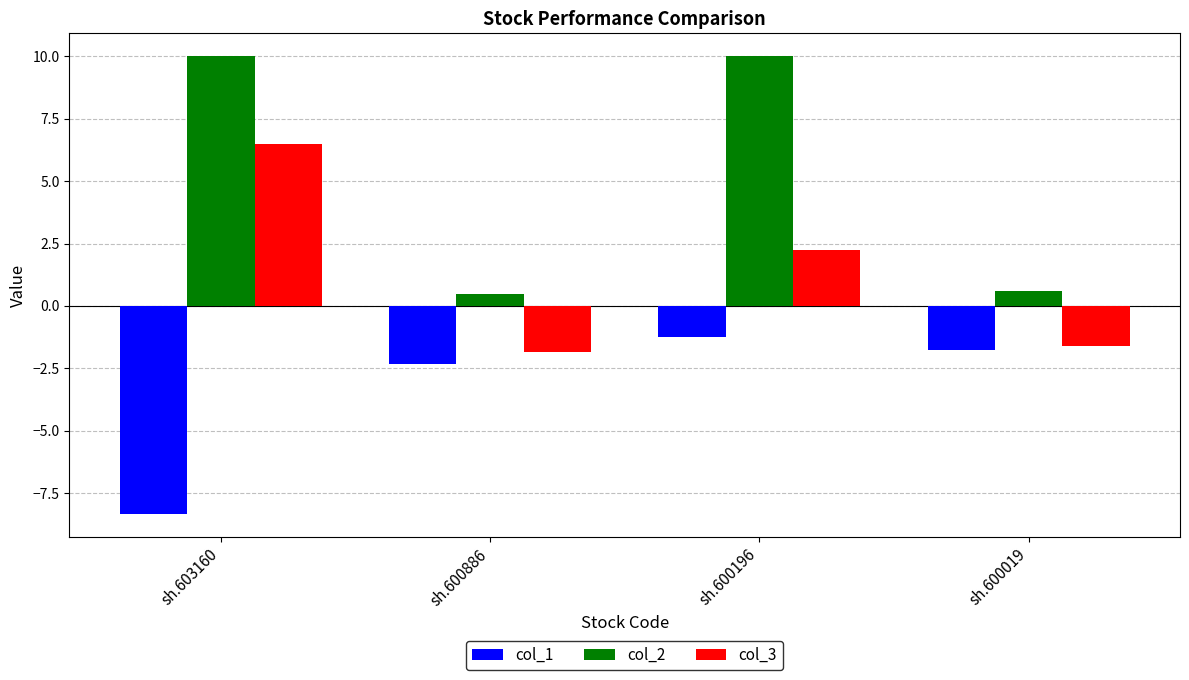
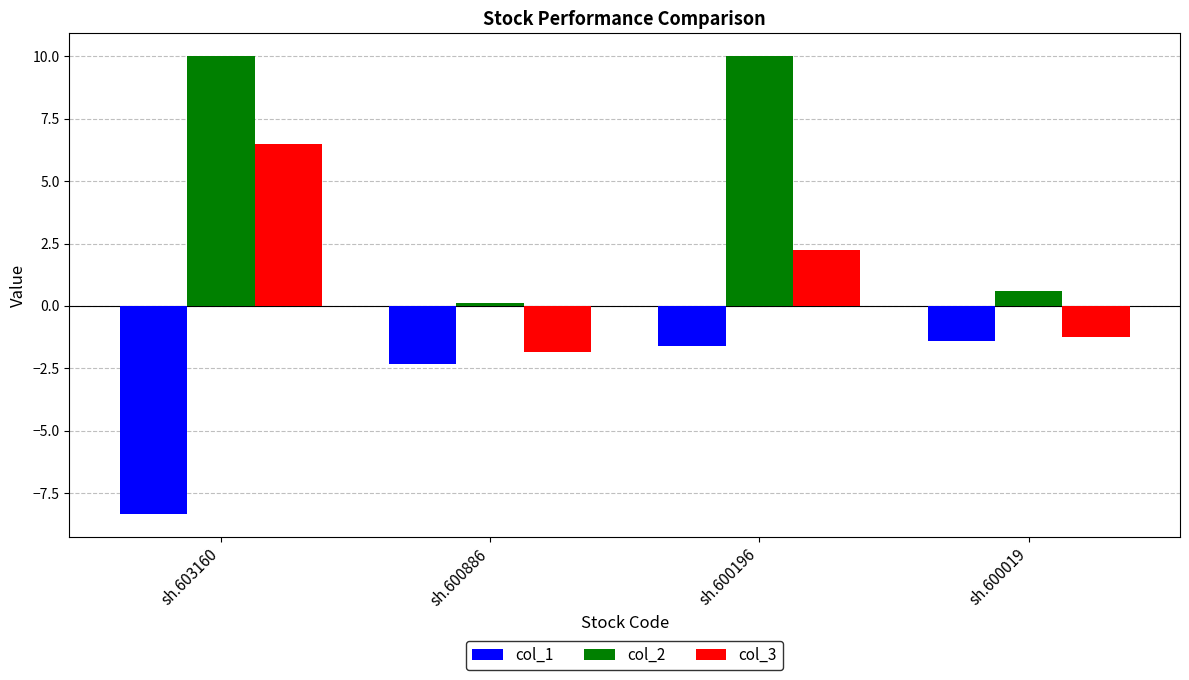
col_2, sh.600886: 0.5 -> 0.1
col_1, sh.600196: -1.3 -> -1.6
col_1, sh.600019: -1.8 -> -1.4
col_3, sh.600019: -1.6 -> -1.3
